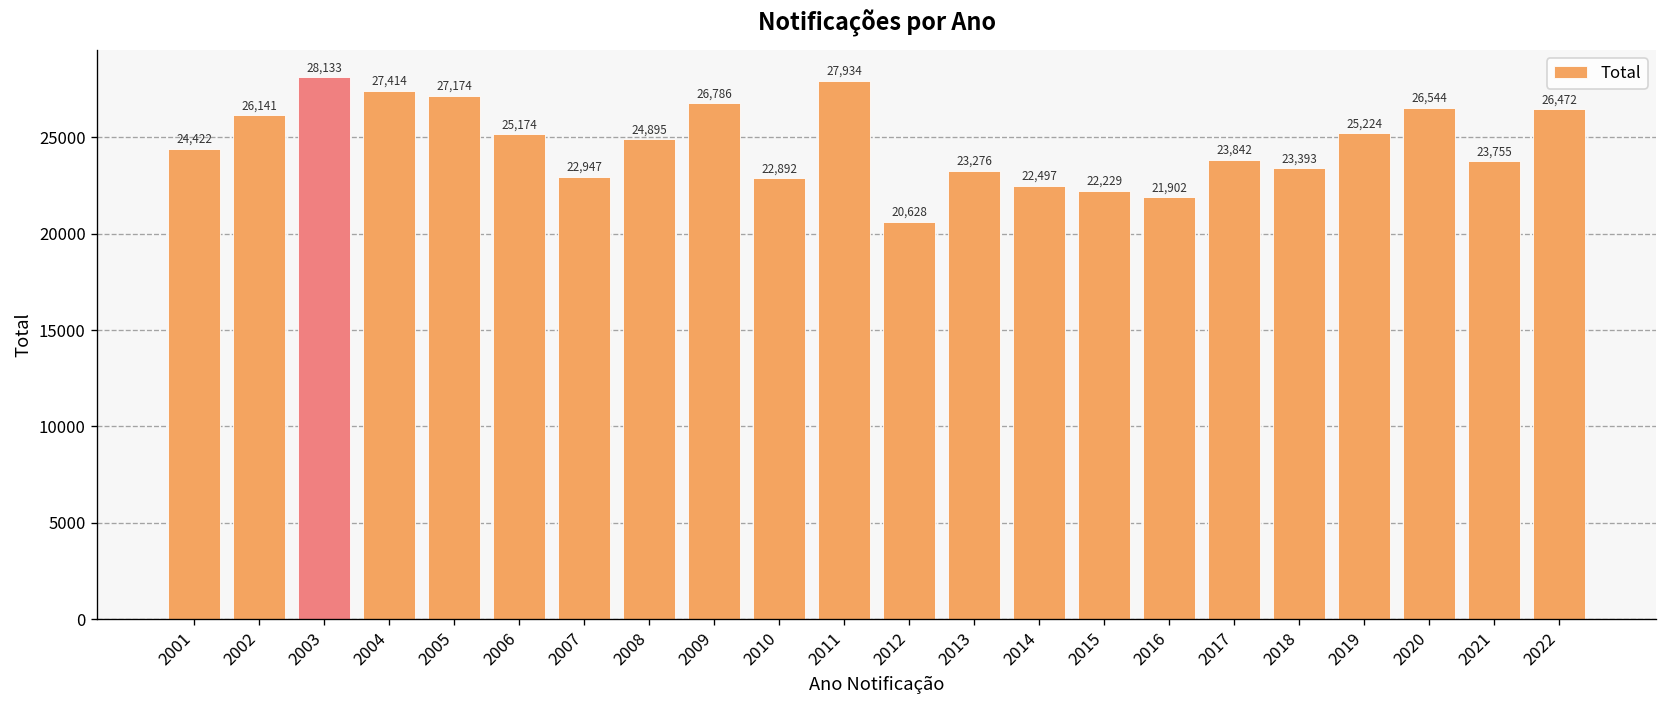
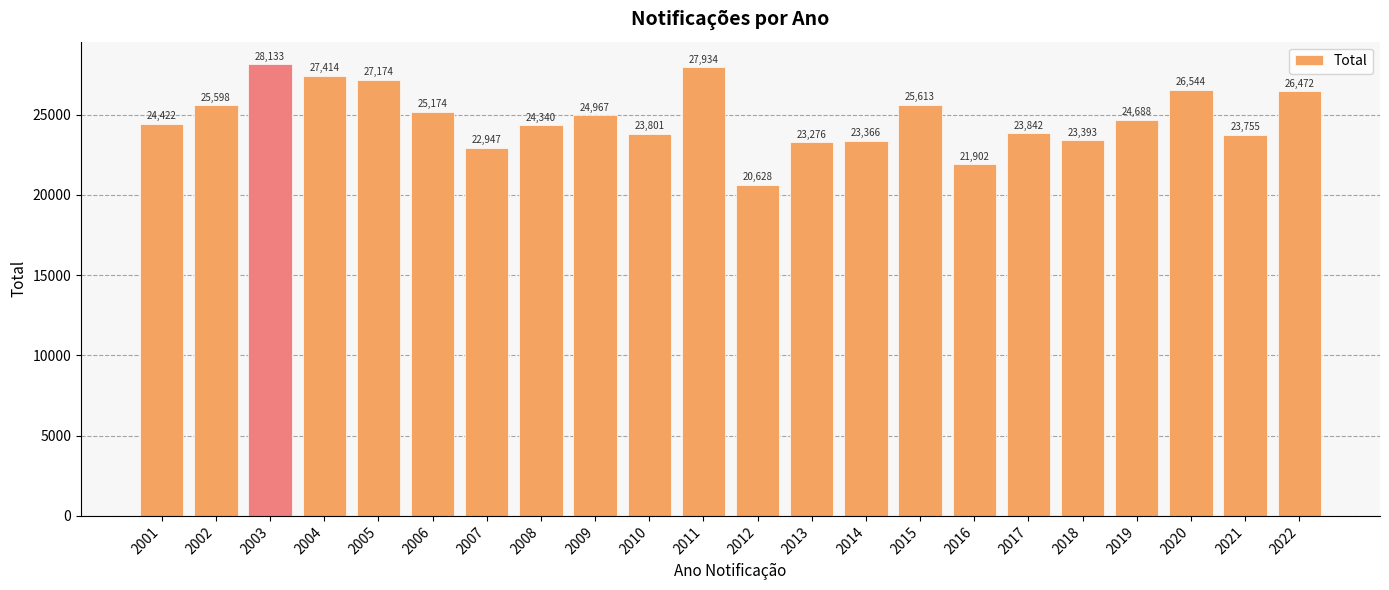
2002: 26,141 -> 25,598
2008: 24,895 -> 24,340
2009: 26,786 -> 24,967
2010: 22,892 -> 23,801
2014: 22,497 -> 23,366
2015: 22,229 -> 25,613
2019: 25,224 -> 24,688
